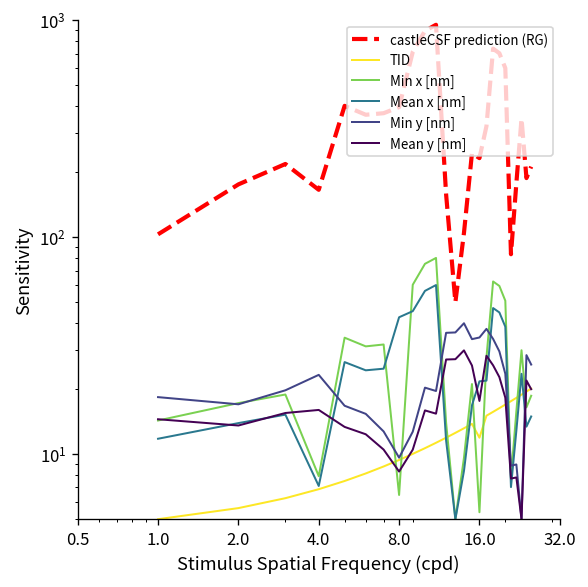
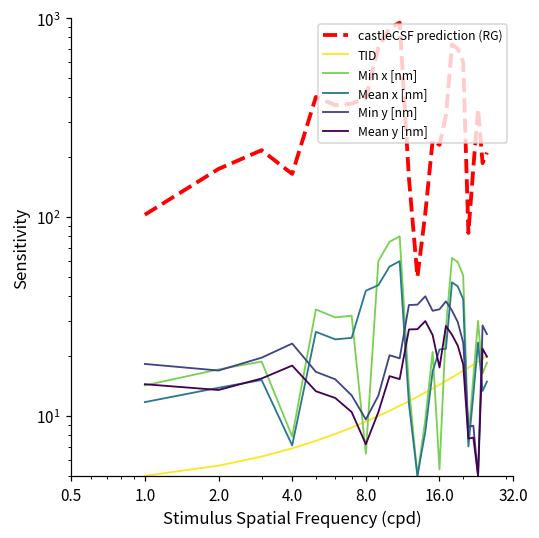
Mean y [nm], 4.0: 16 -> 18
Mean y [nm], 8.0: 8 -> 7.2
TID, 16.0: 12 -> 14
